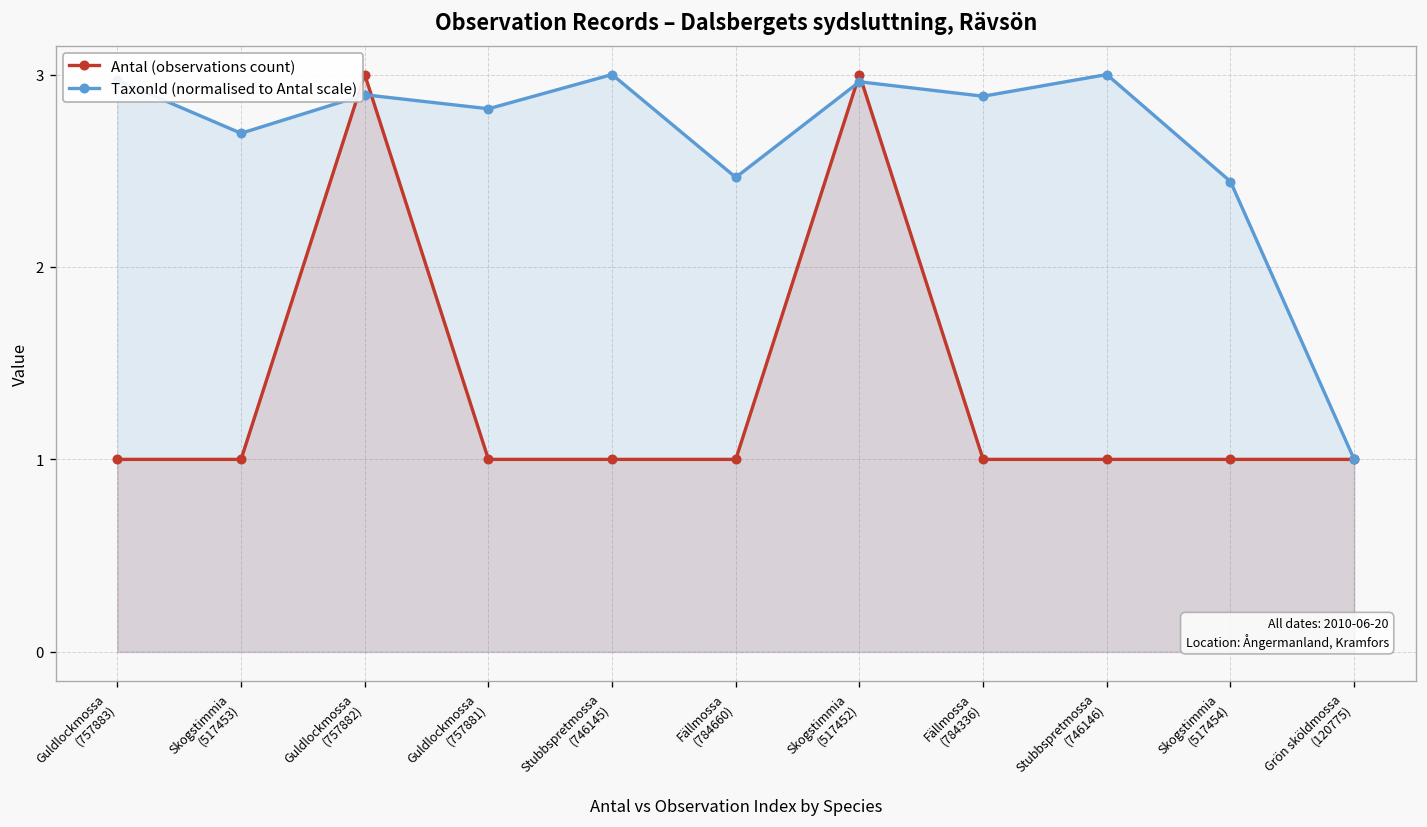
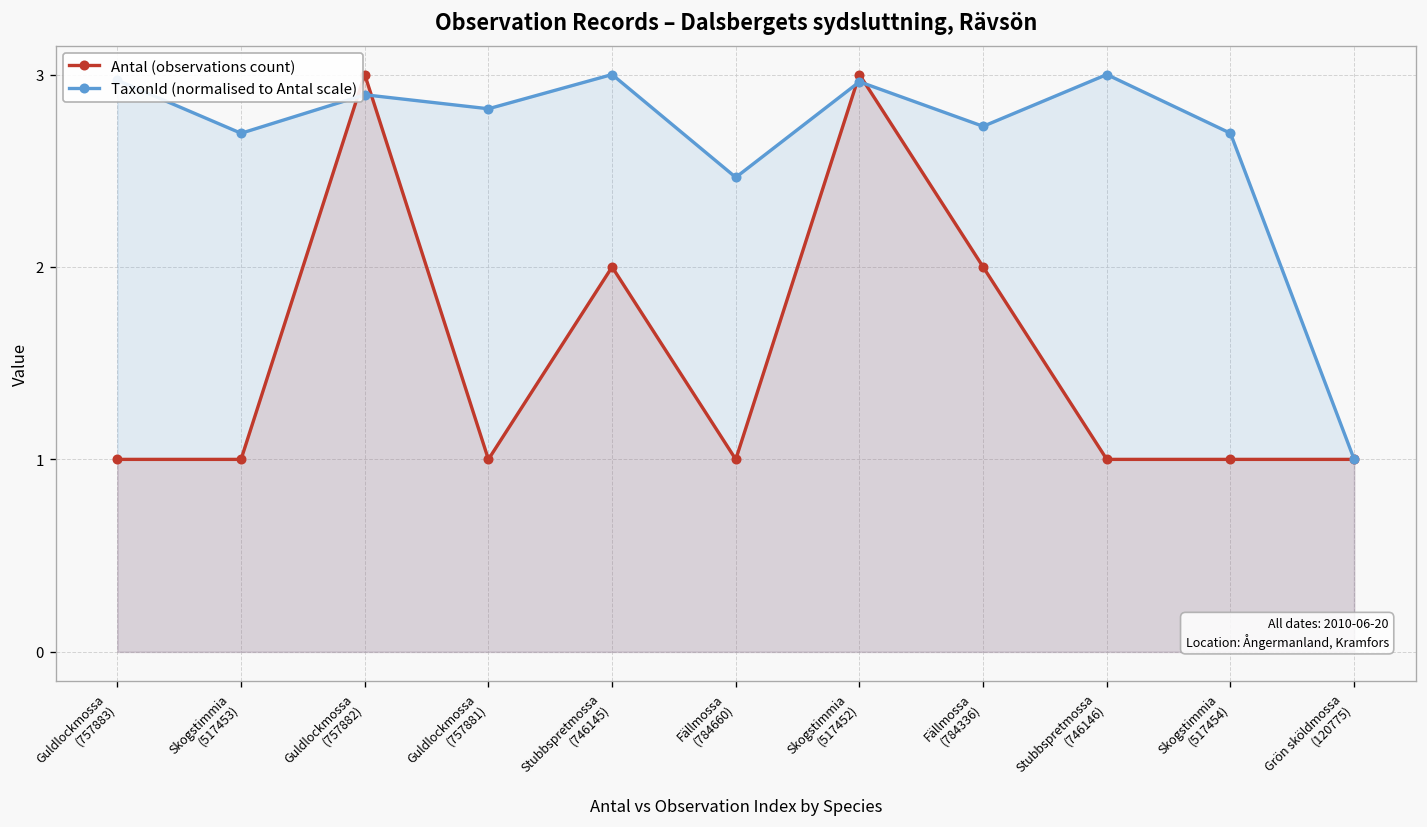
Antal (observations count), Stubbspretmossa (746145): 1 -> 2
Antal (observations count), Fällmossa (784336): 1 -> 2
TaxonId (normalised to Antal scale), Fällmossa (784336): 2.89 -> 2.73
TaxonId (normalised to Antal scale), Skogstimmia (517454): 2.44 -> 2.69
